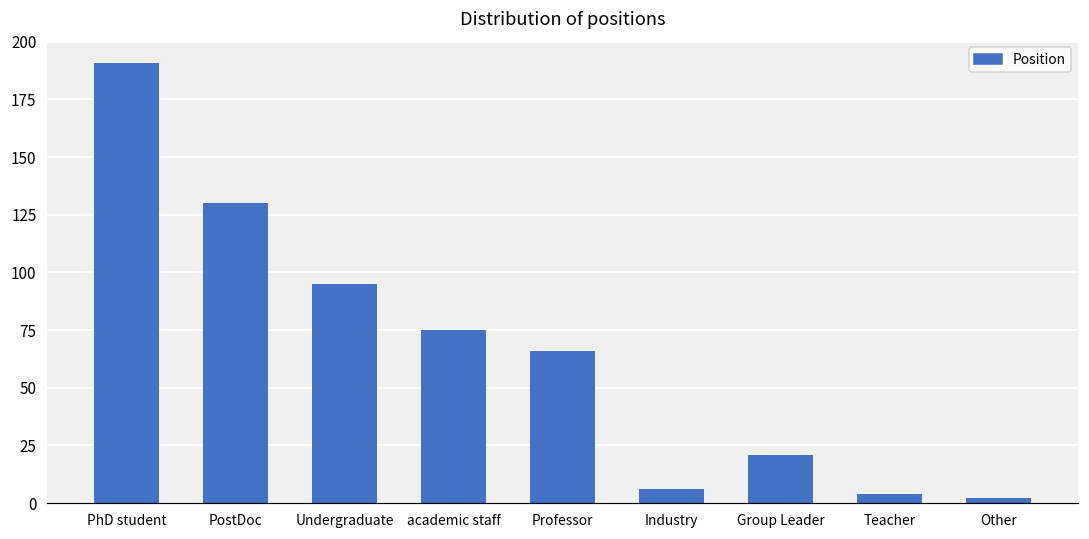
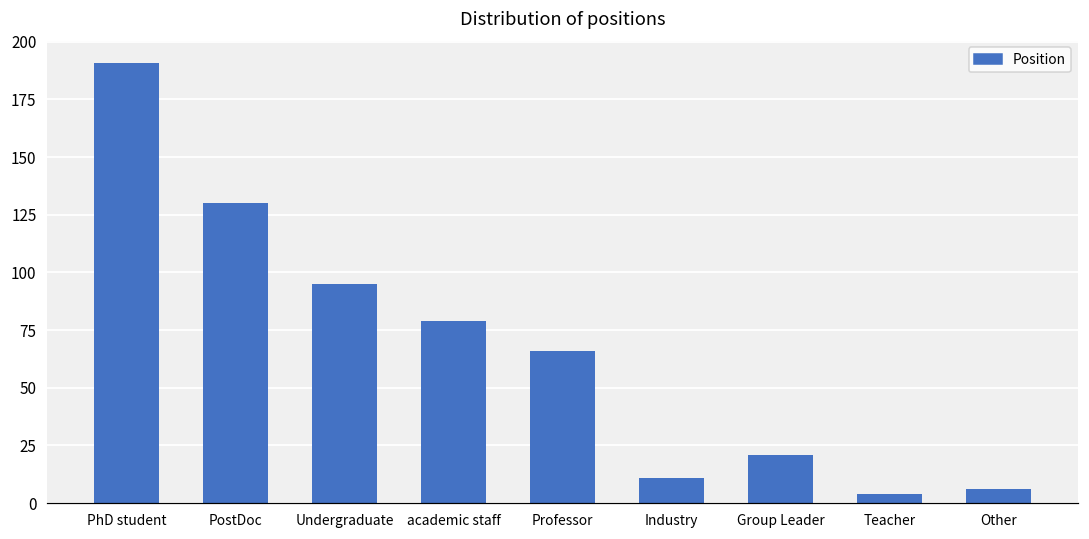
academic staff: 75 -> 79
Industry: 6 -> 11
Other: 2 -> 6
